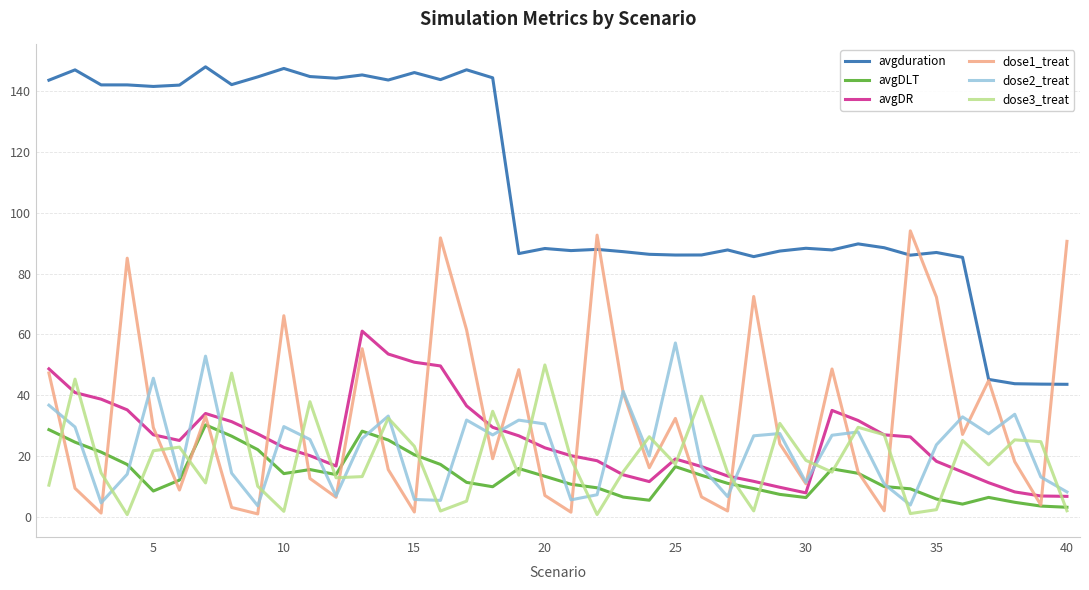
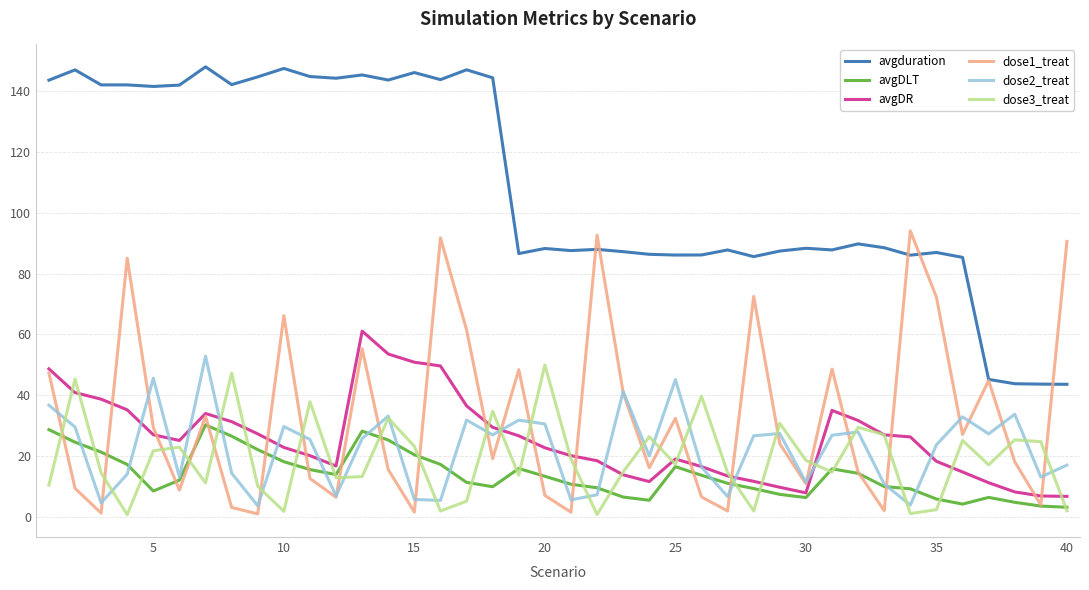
avgDLT, 10: 14 -> 18
dose2_treat, 25: 57 -> 45
dose2_treat, 40: 8 -> 17
